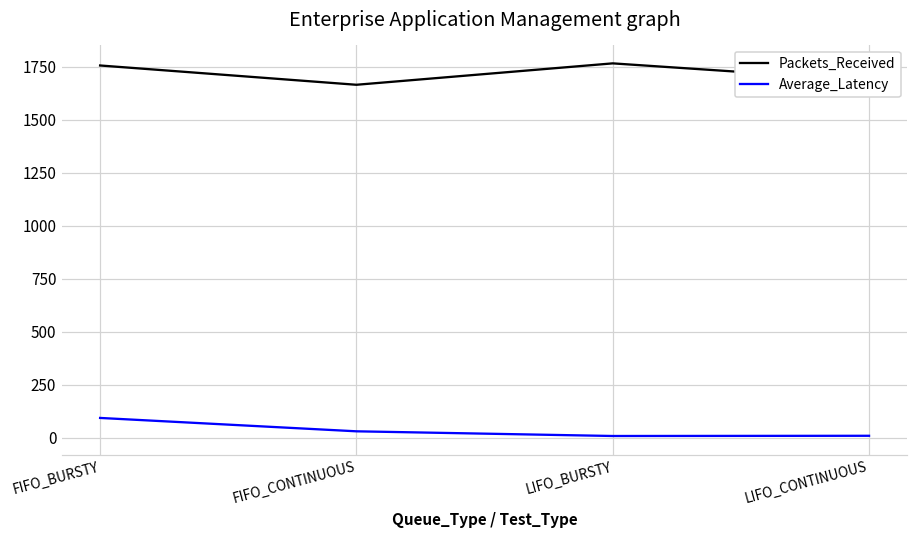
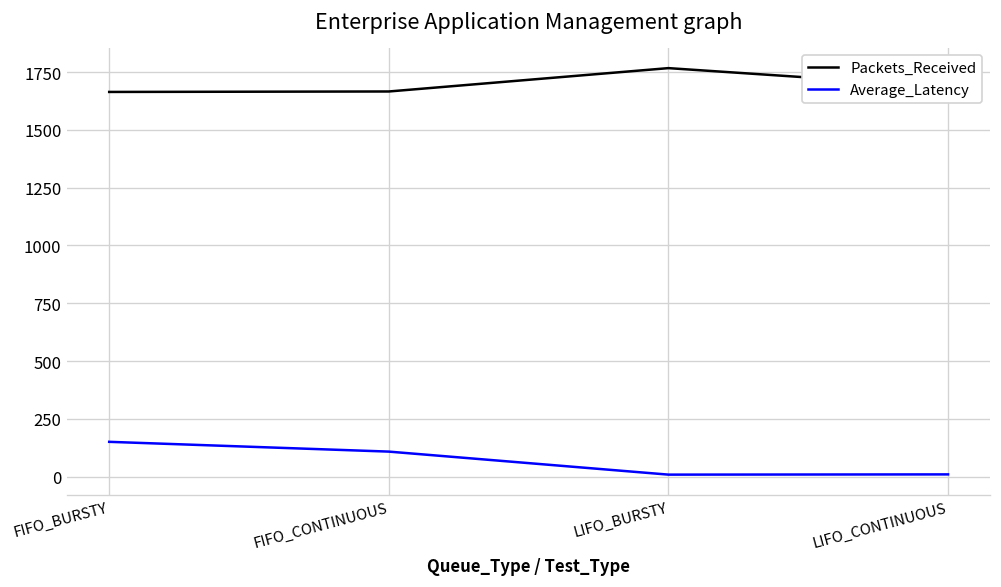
Packets_Received, FIFO_BURSTY: 1760 -> 1660
Average_Latency, FIFO_BURSTY: 90 -> 150
Average_Latency, FIFO_CONTINUOUS: 30 -> 110
